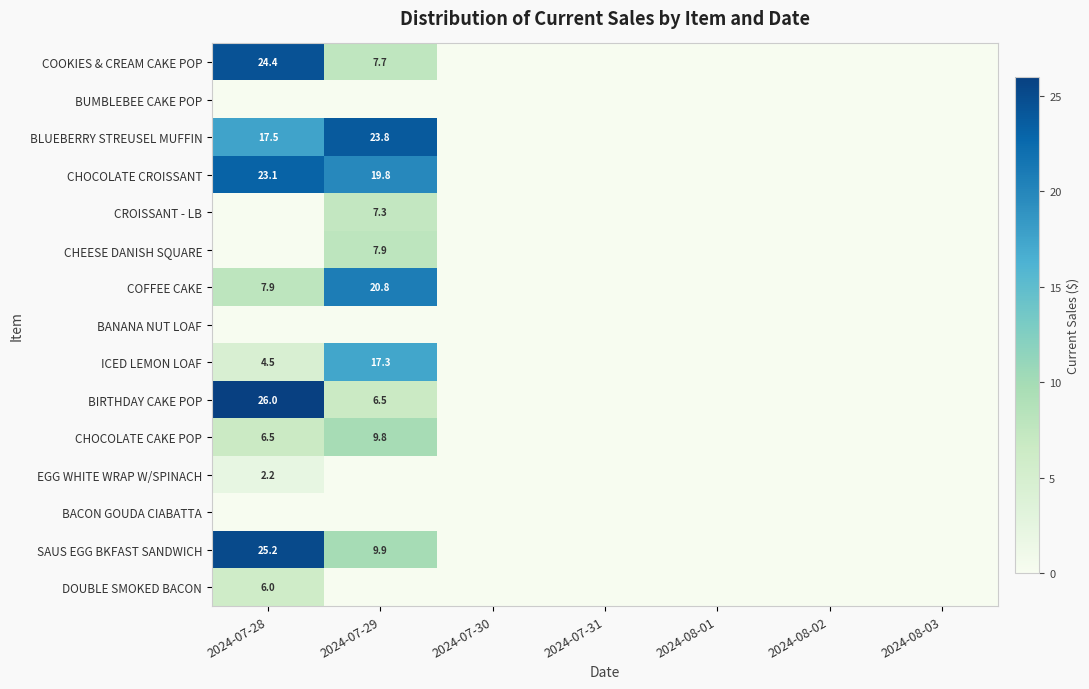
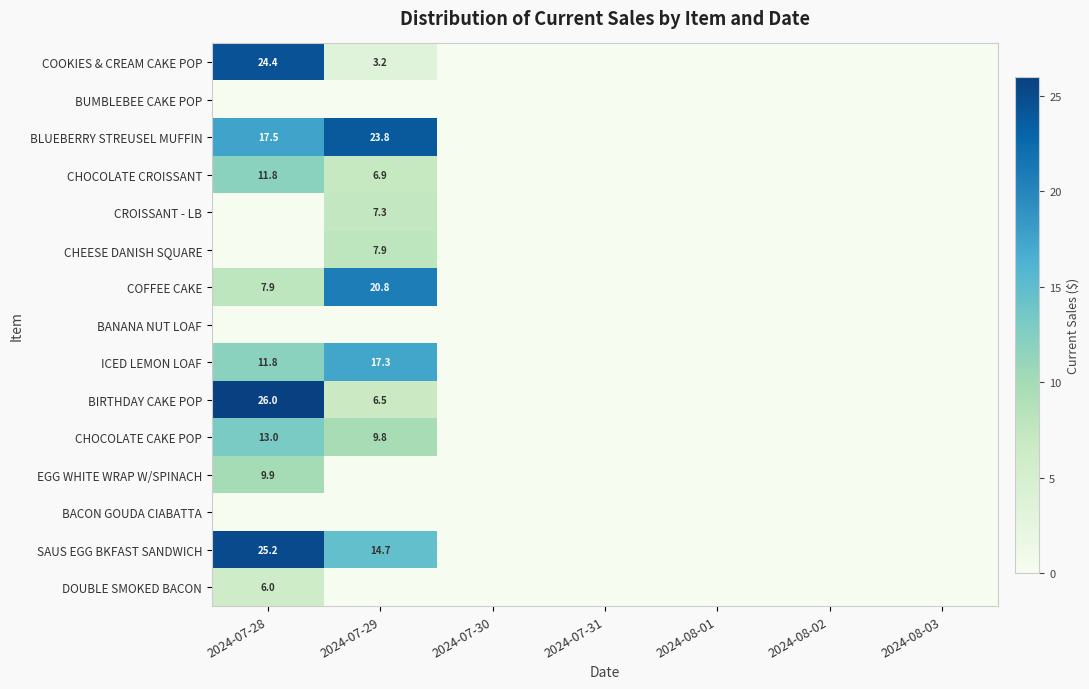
COOKIES & CREAM CAKE POP, 2024-07-29: 7.7 -> 3.2
CHOCOLATE CROISSANT, 2024-07-28: 23.1 -> 11.8
CHOCOLATE CROISSANT, 2024-07-29: 19.8 -> 6.9
ICED LEMON LOAF, 2024-07-28: 4.5 -> 11.8
CHOCOLATE CAKE POP, 2024-07-28: 6.5 -> 13.0
EGG WHITE WRAP W/SPINACH, 2024-07-28: 2.2 -> 9.9
SAUS EGG BKFAST SANDWICH, 2024-07-29: 9.9 -> 14.7
